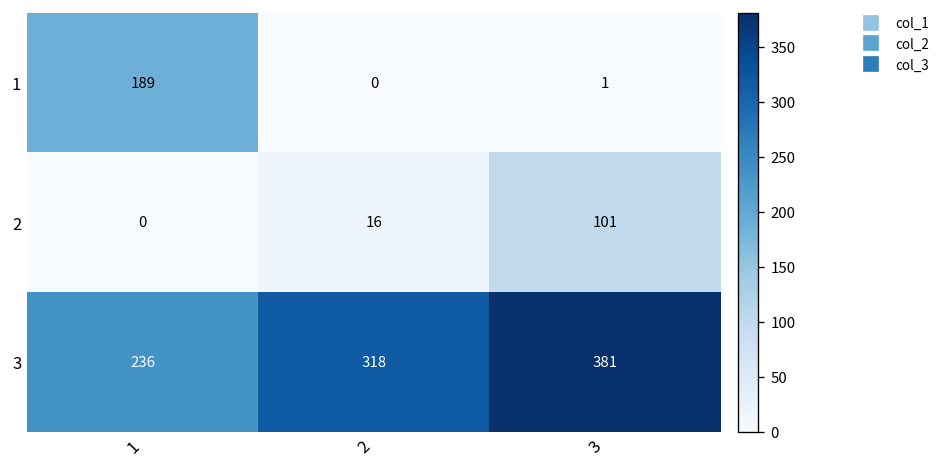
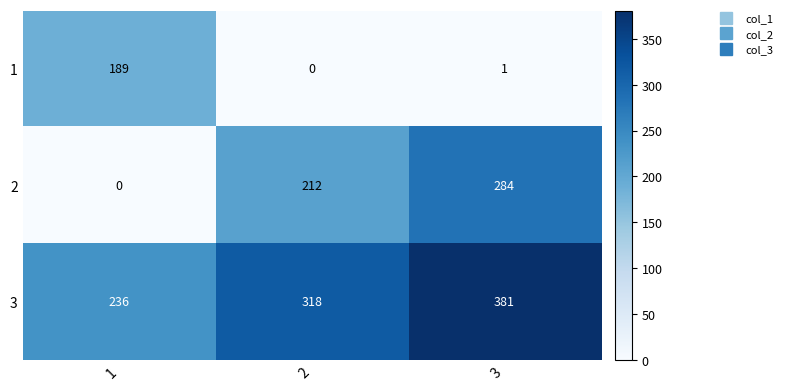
2, 2: 16 -> 212
2, 3: 101 -> 284
